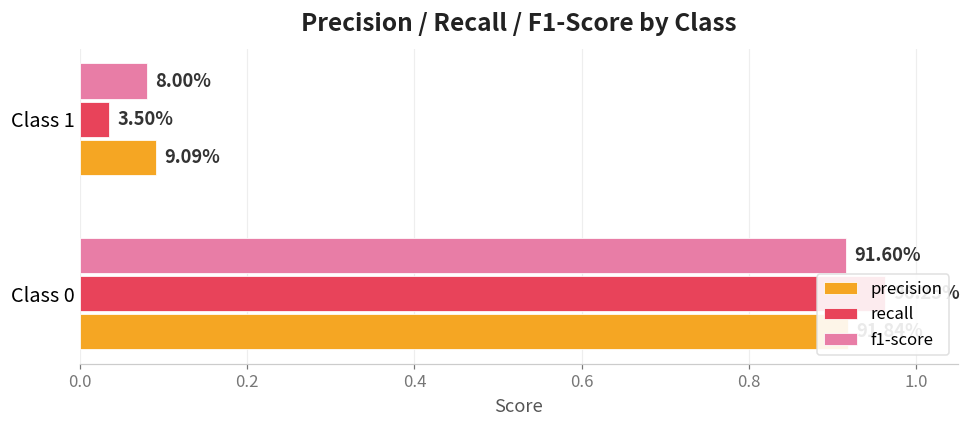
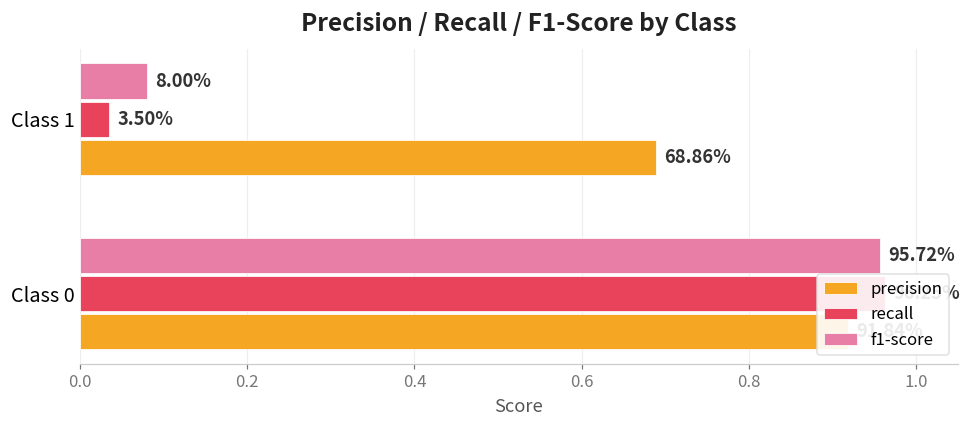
precision, Class 1: 9.09% -> 68.86%
f1-score, Class 0: 91.60% -> 95.72%
